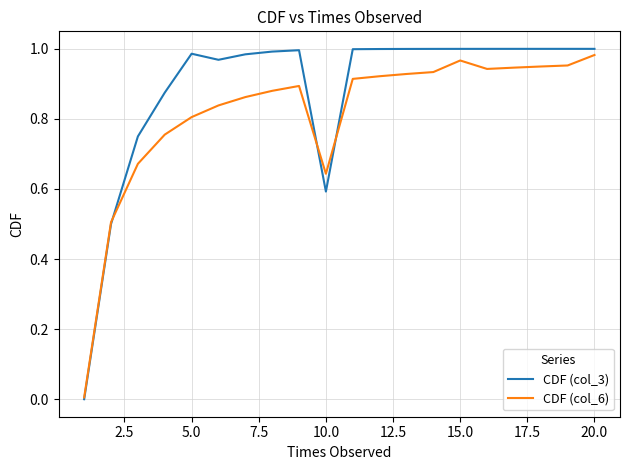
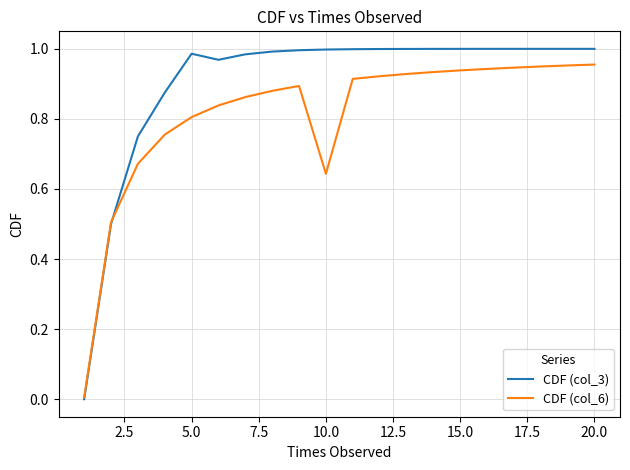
CDF (col_3), 10.0: 0.59 -> 1.00
CDF (col_6), 15.0: 0.97 -> 0.94
CDF (col_6), 20.0: 0.98 -> 0.96
